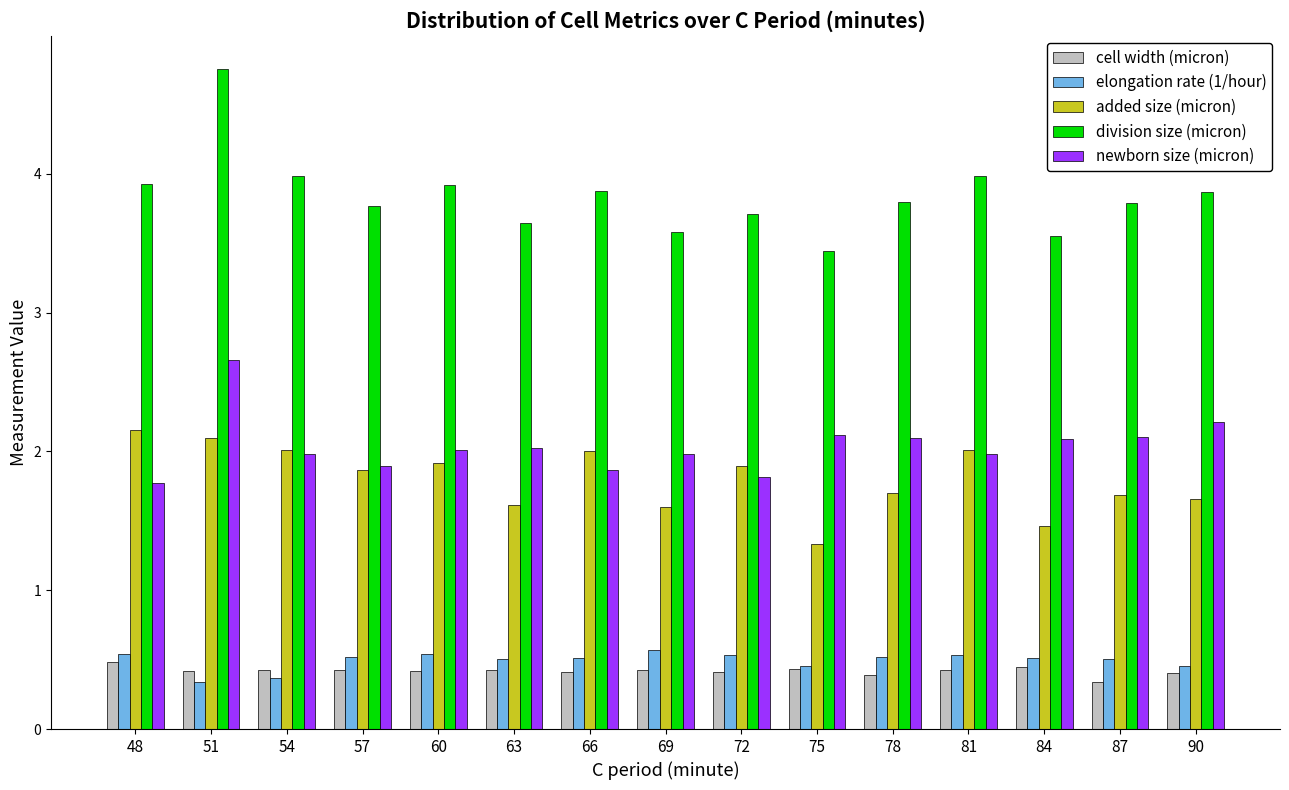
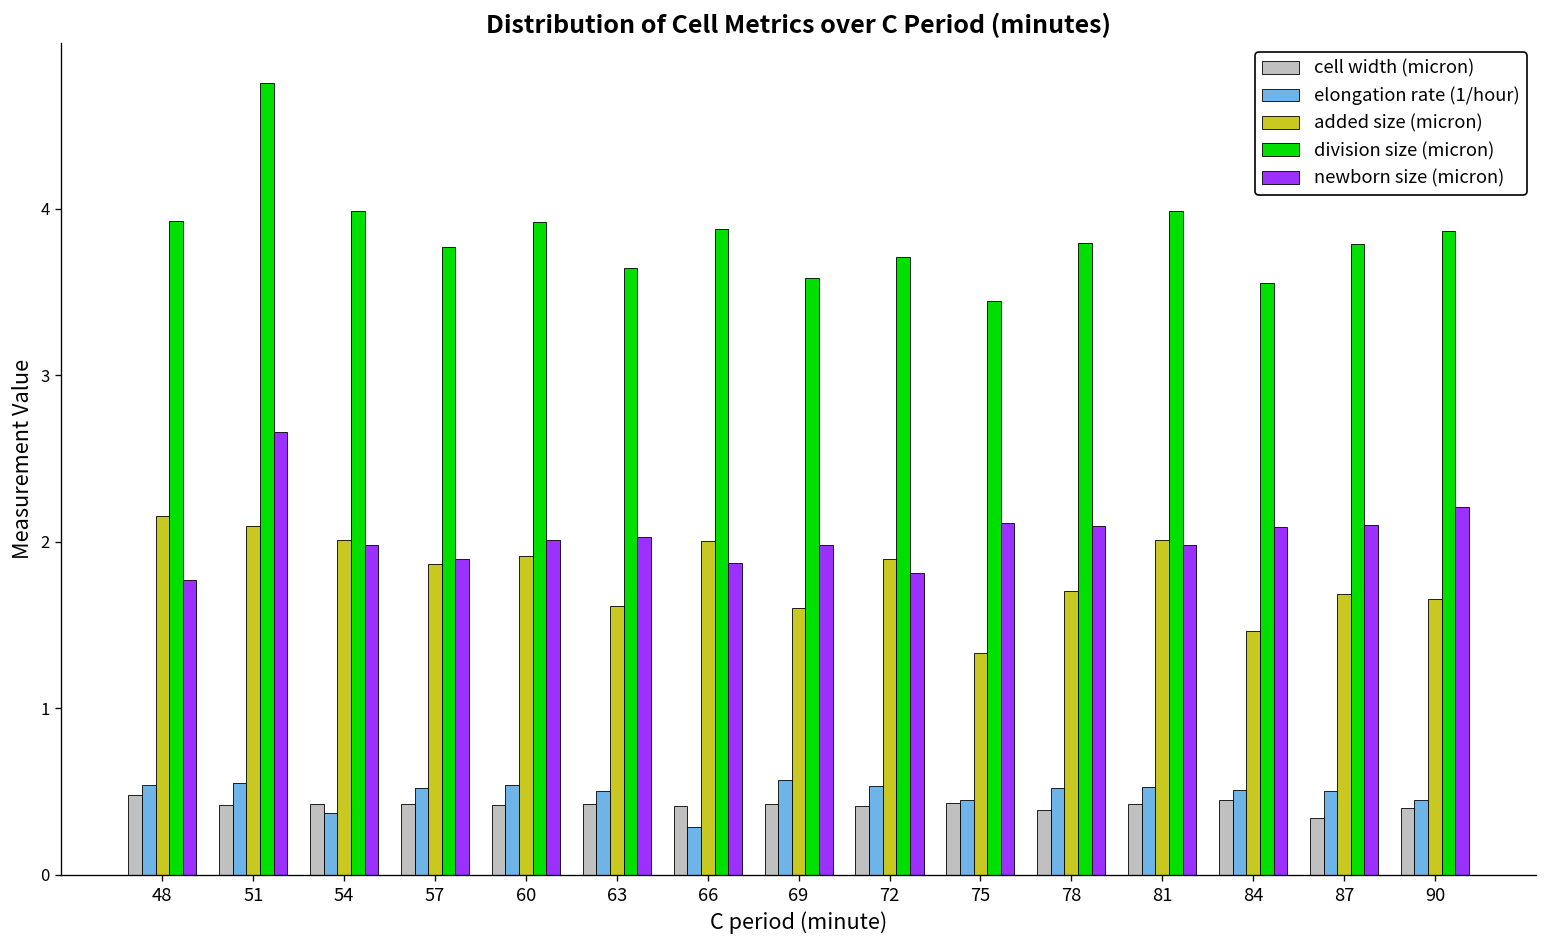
elongation rate (1/hour), 51: 0.34 -> 0.55
elongation rate (1/hour), 66: 0.51 -> 0.29
